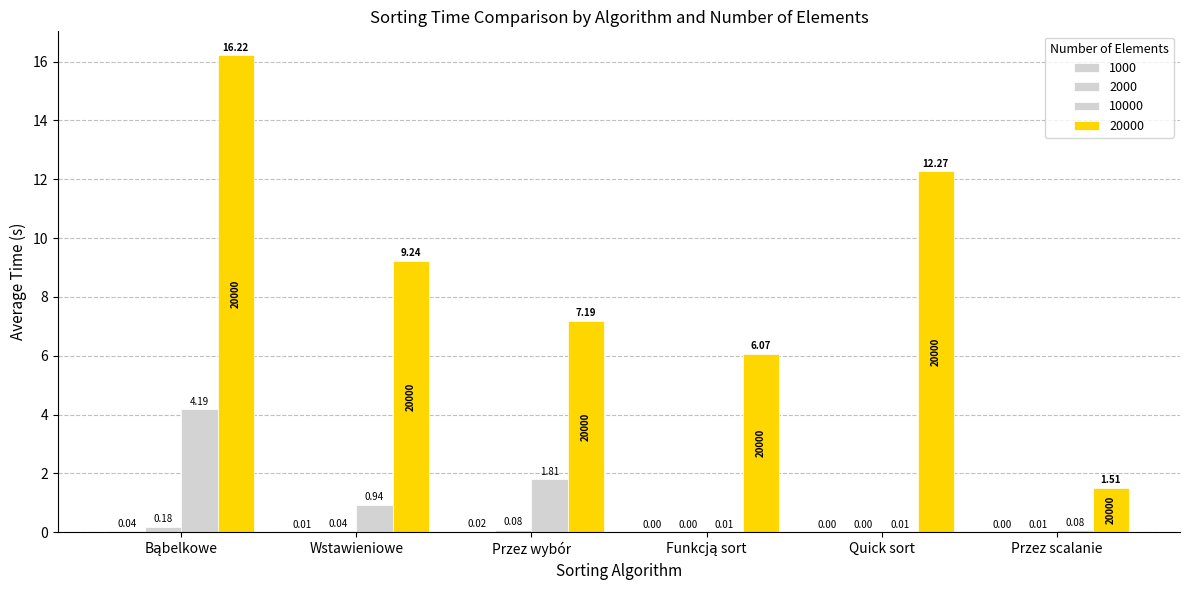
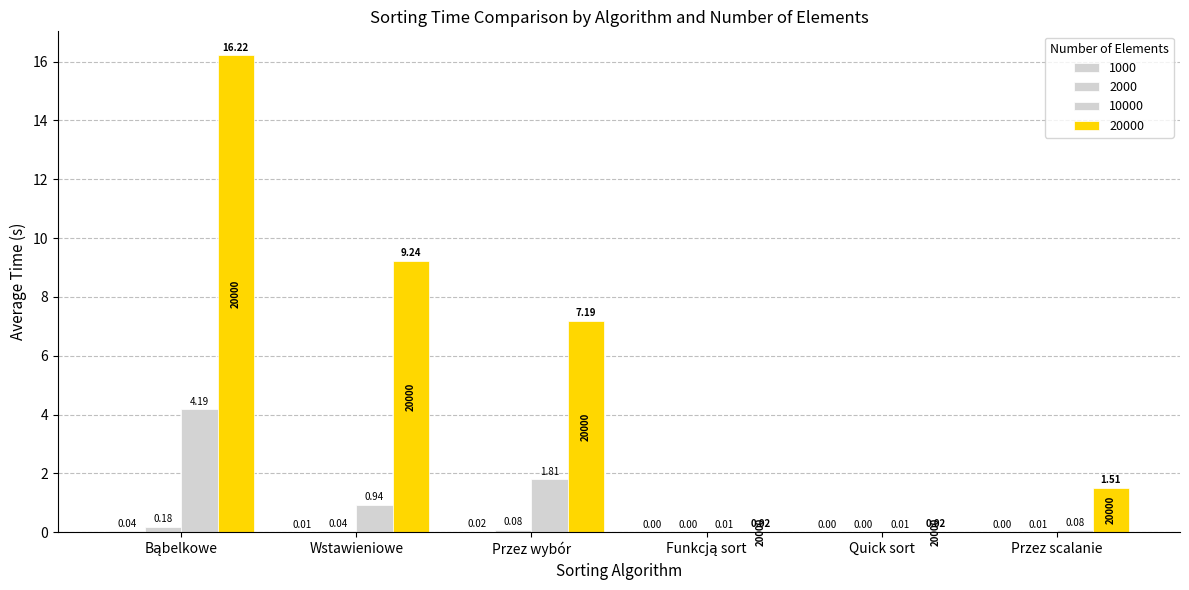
20000, Funkcją sort: 6.07 -> 0.02
20000, Quick sort: 12.27 -> 0.02
